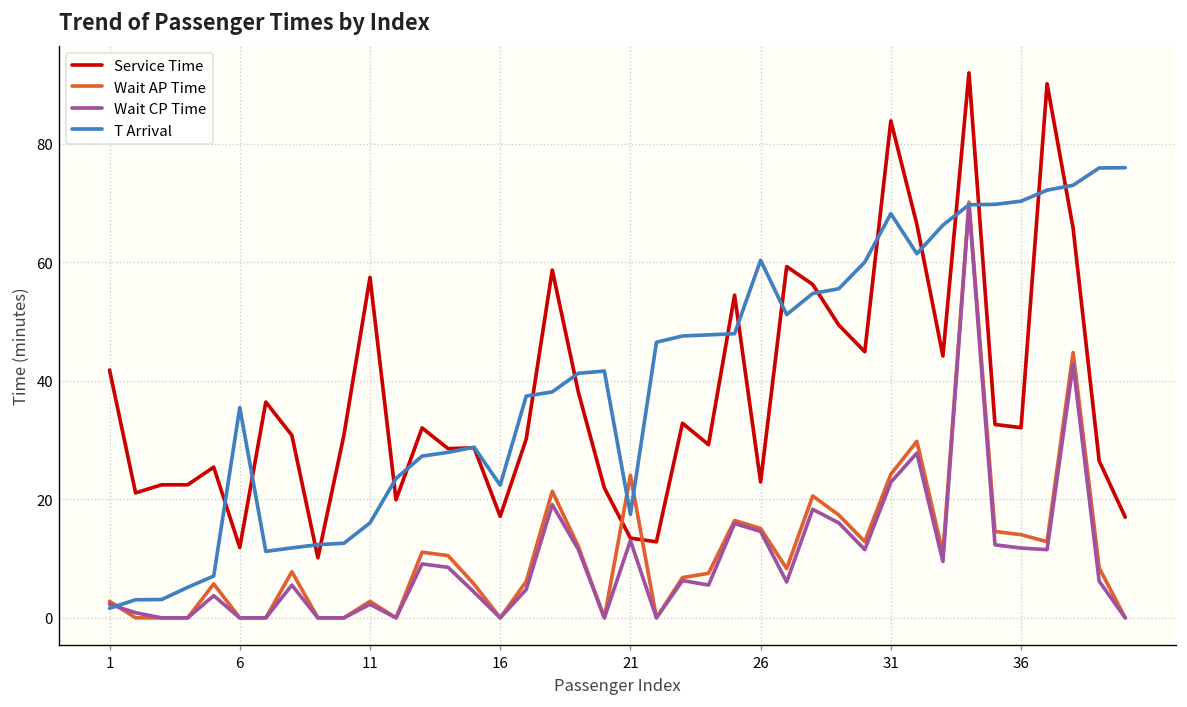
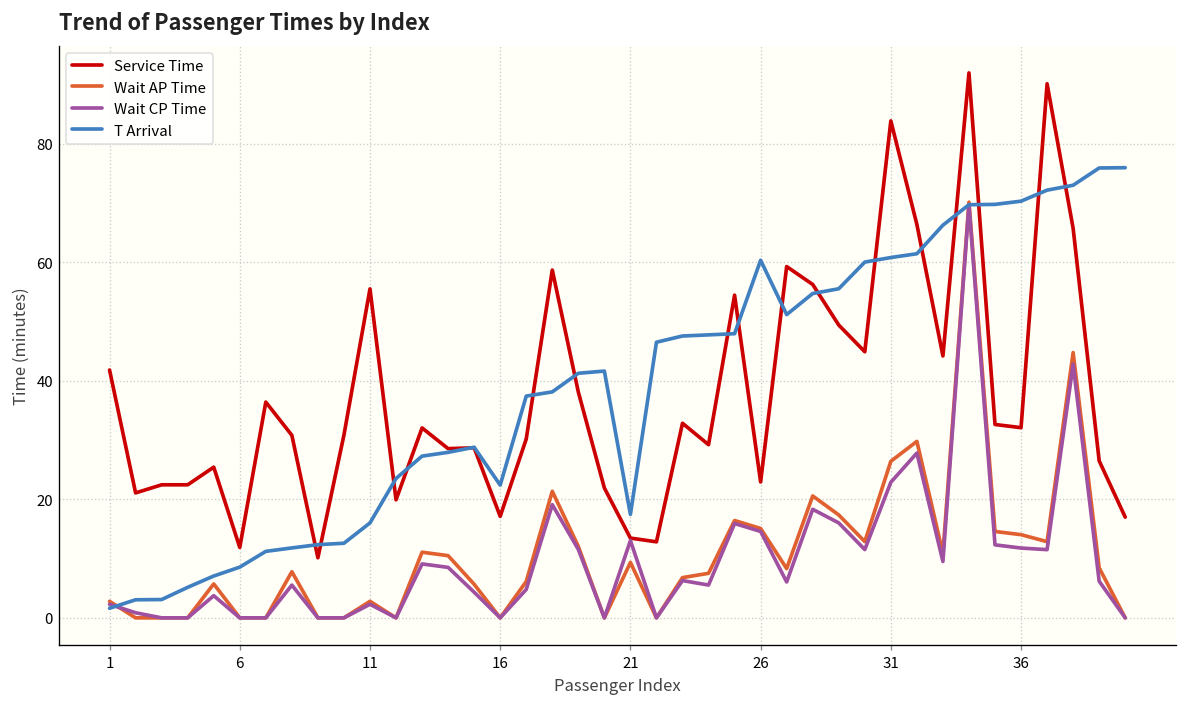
T Arrival, 6: 35 -> 9
Service Time, 11: 57 -> 56
Wait AP Time, 21: 24 -> 9
Wait AP Time, 31: 24 -> 26
T Arrival, 31: 68 -> 61
